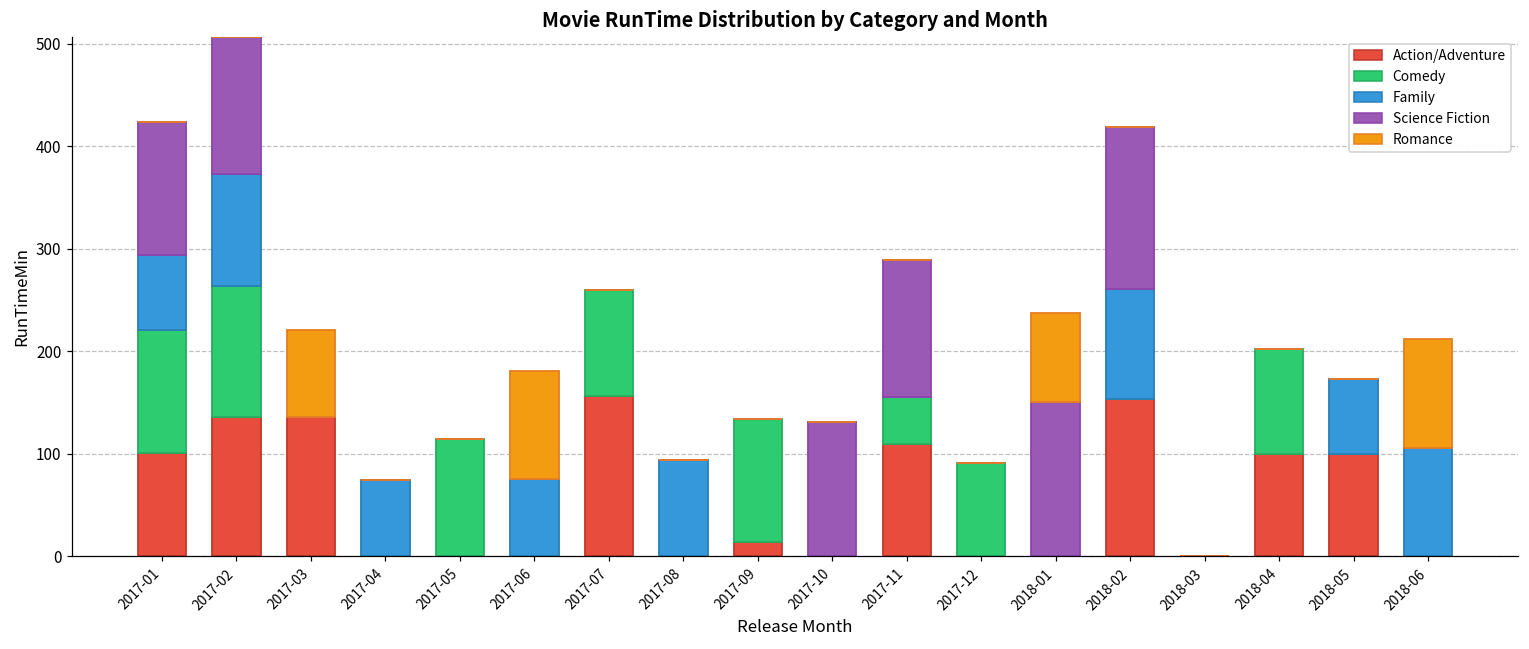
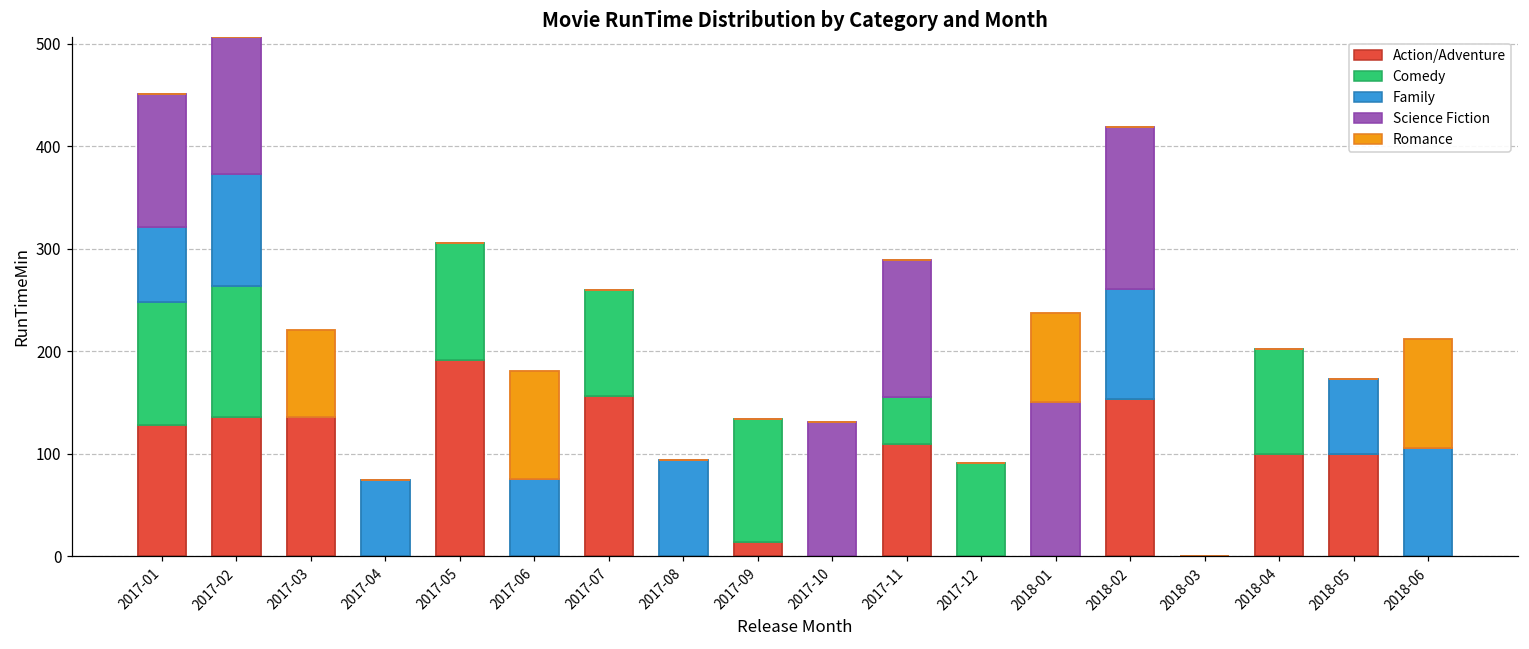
Action/Adventure, 2017-01: 100 -> 130
Action/Adventure, 2017-05: 0 -> 190
